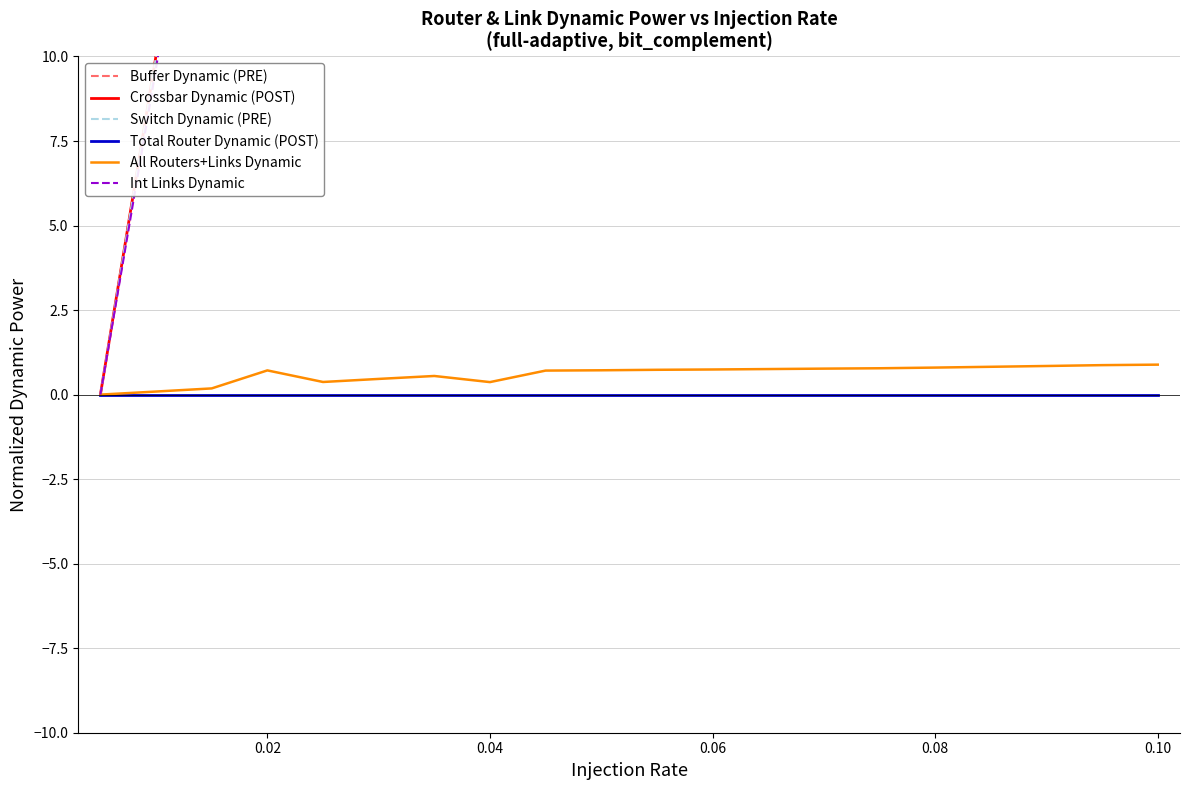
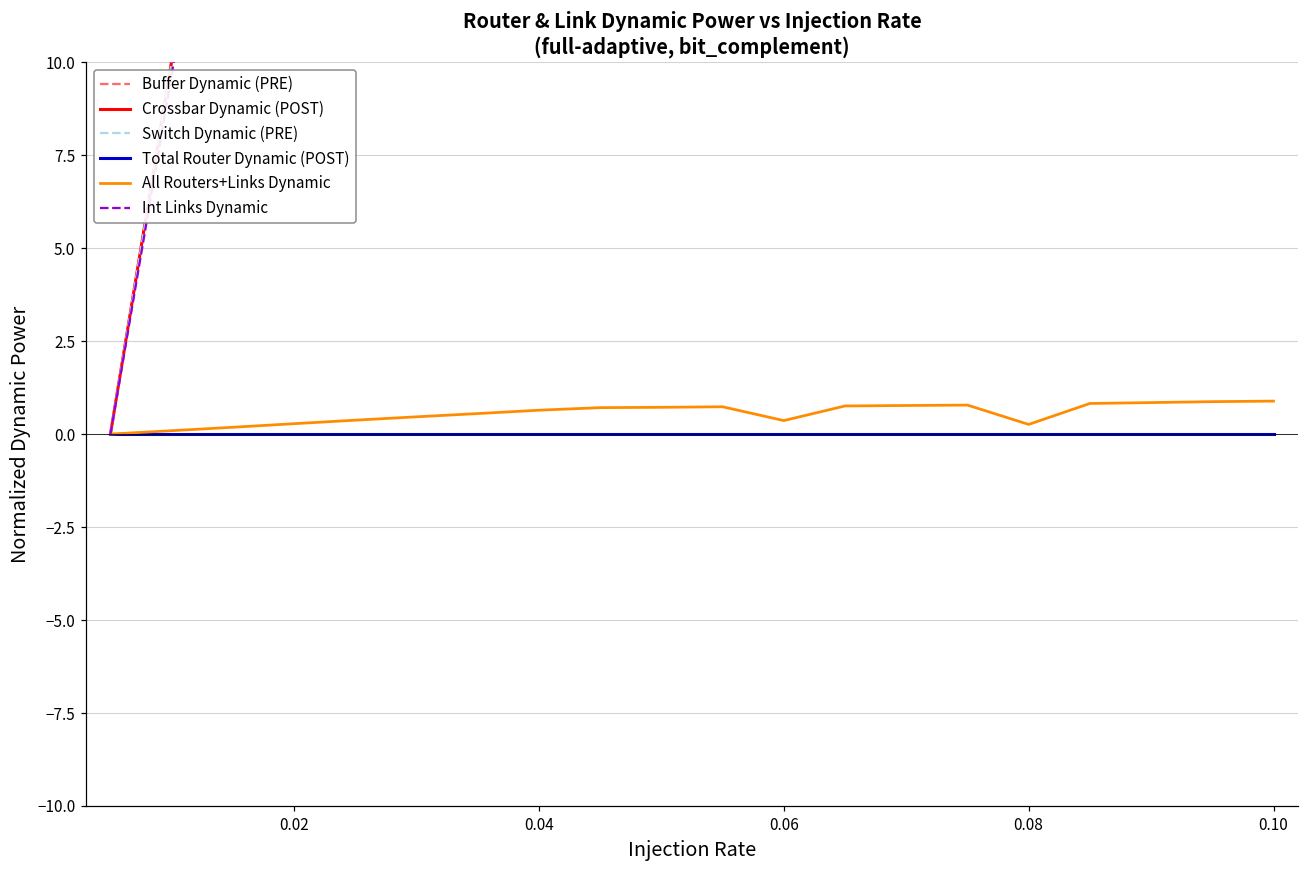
All Routers+Links Dynamic, 0.02: 0.7 -> 0.3
All Routers+Links Dynamic, 0.04: 0.4 -> 0.6
All Routers+Links Dynamic, 0.06: 0.7 -> 0.4
All Routers+Links Dynamic, 0.08: 0.8 -> 0.3
